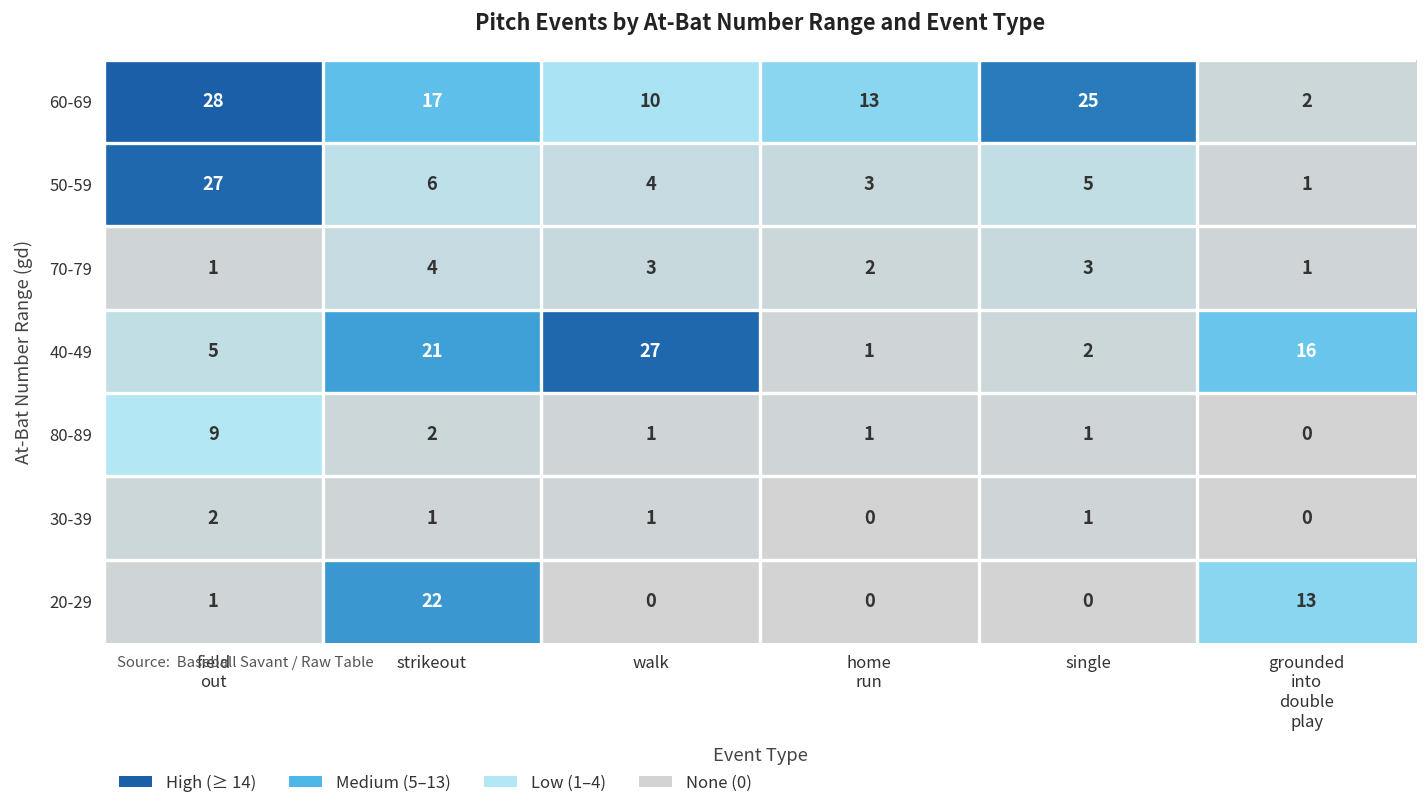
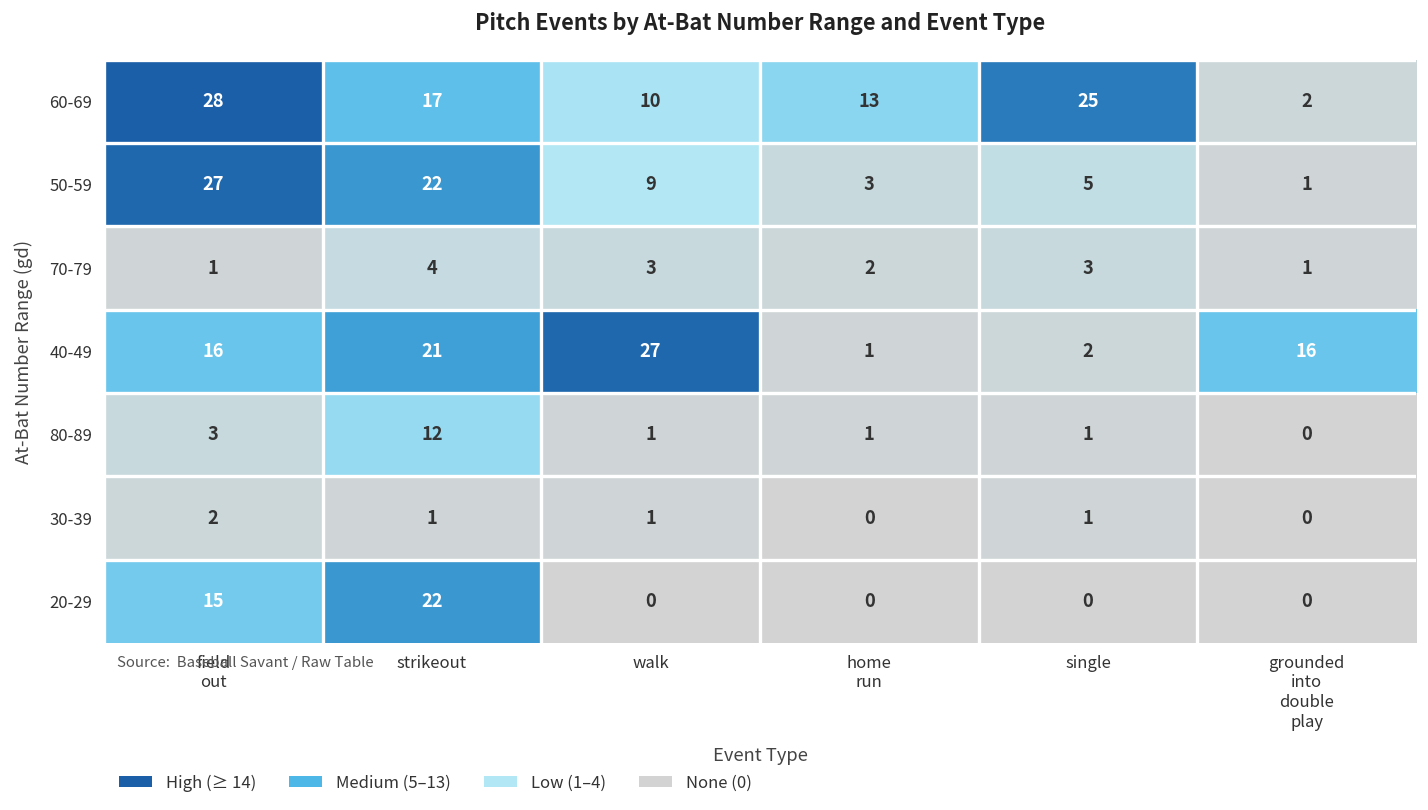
50-59, strikeout: 6 -> 22
50-59, walk: 4 -> 9
40-49, field out: 5 -> 16
80-89, field out: 9 -> 3
80-89, strikeout: 2 -> 12
20-29, field out: 1 -> 15
20-29, grounded into double play: 13 -> 0
